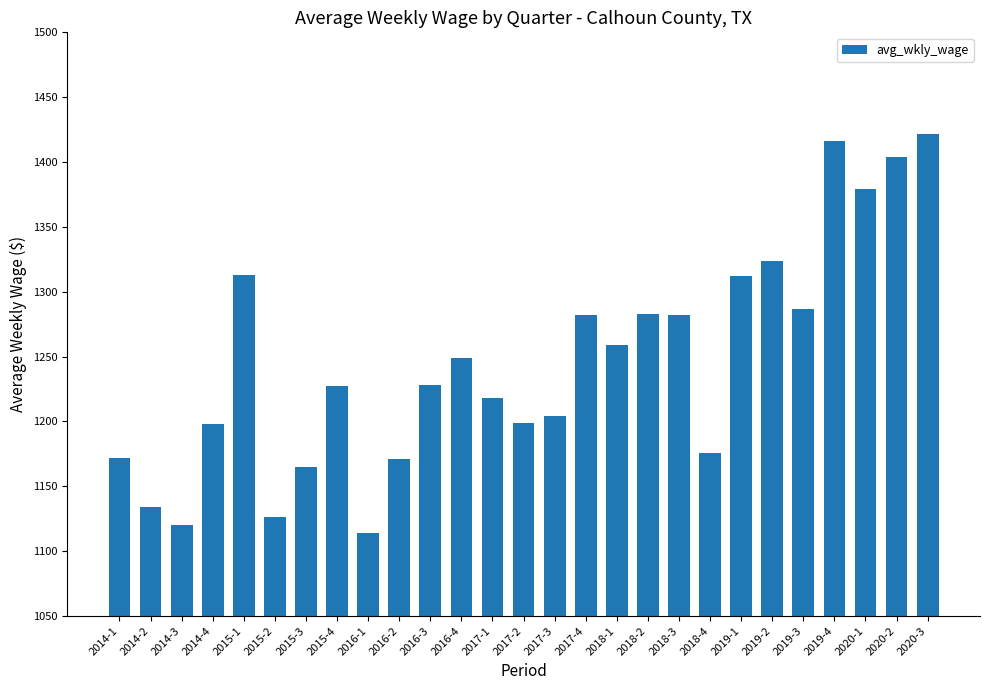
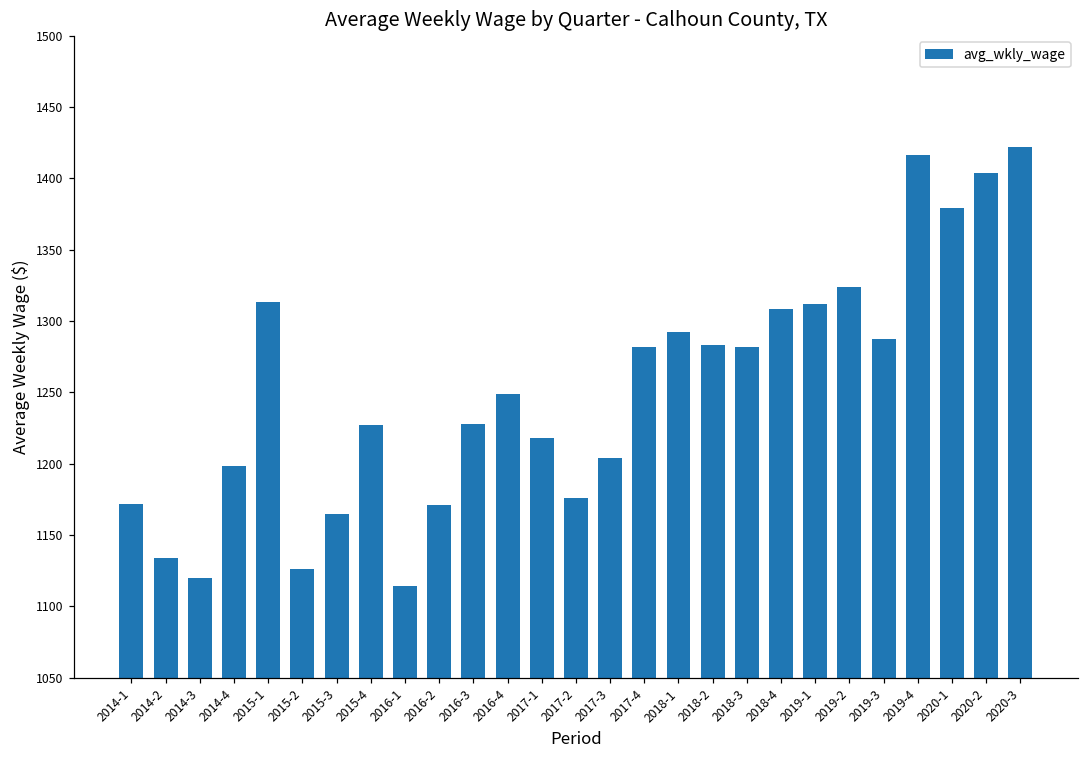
2017-2: 1199 -> 1176
2018-1: 1259 -> 1292
2018-4: 1176 -> 1308
